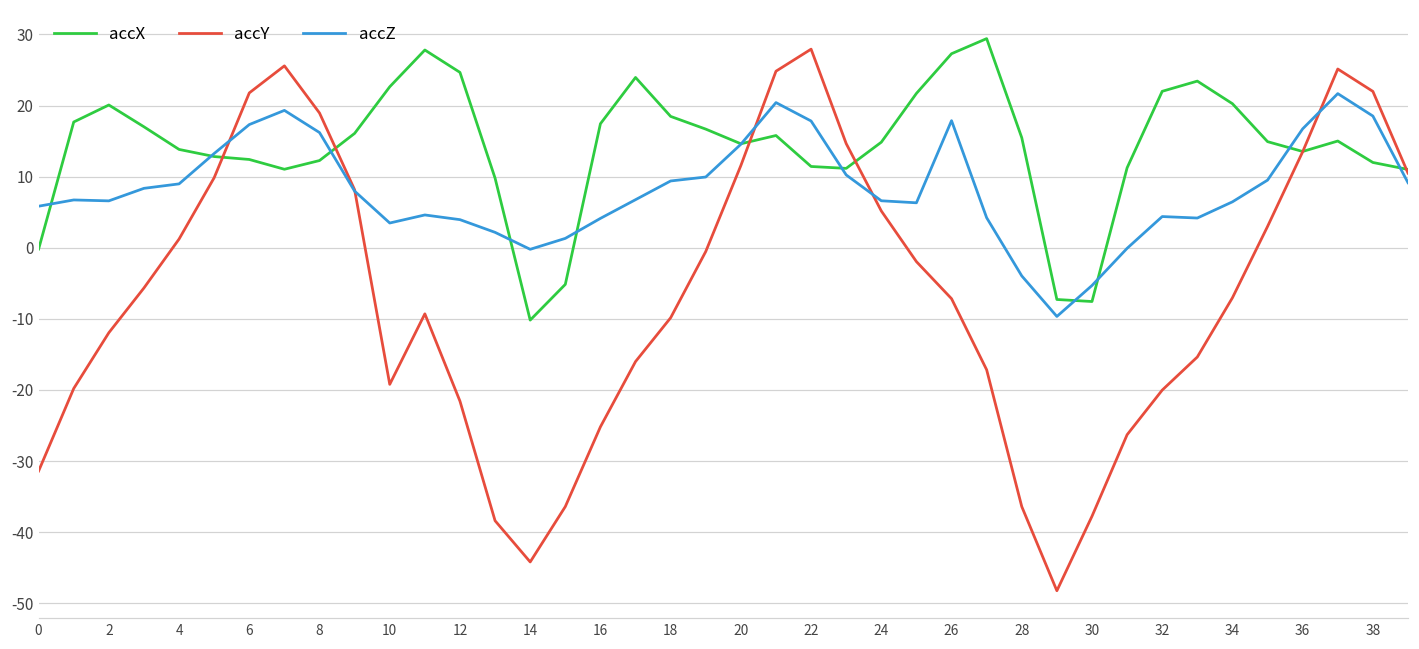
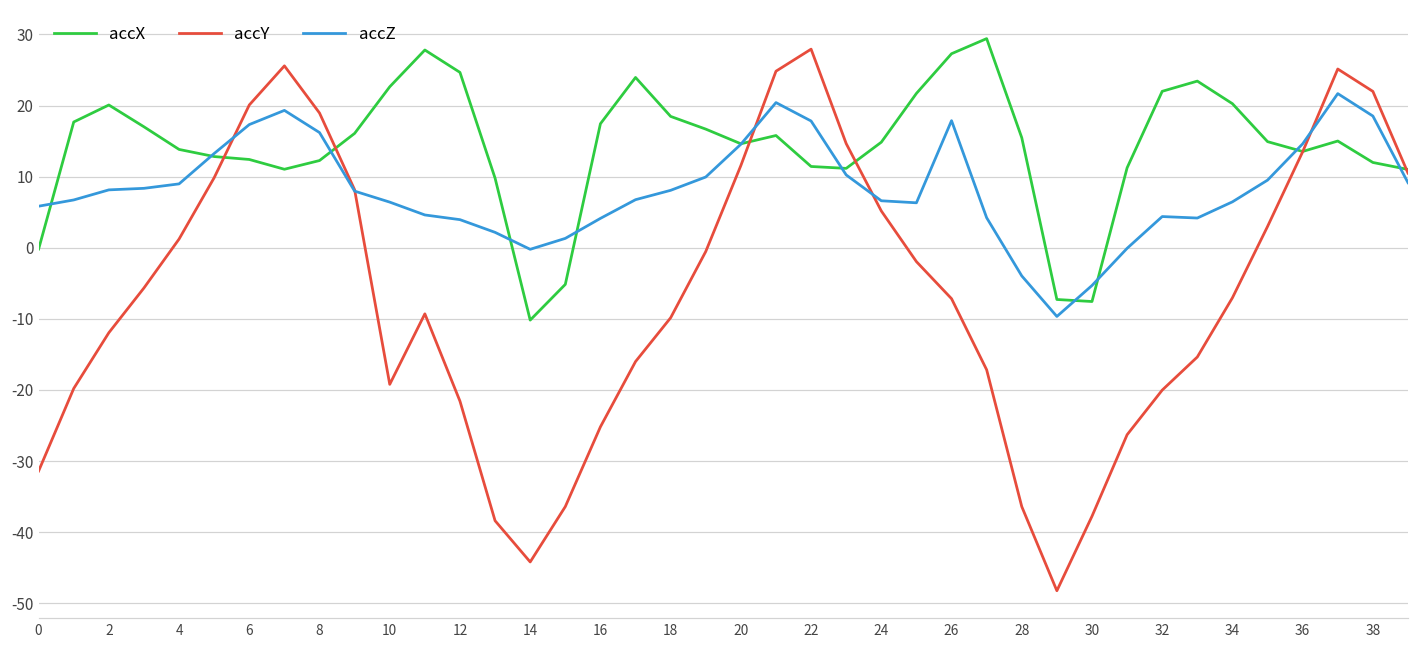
accZ, 2: 7 -> 8
accY, 6: 22 -> 20
accZ, 10: 3 -> 6
accZ, 18: 9 -> 8
accZ, 36: 17 -> 15
